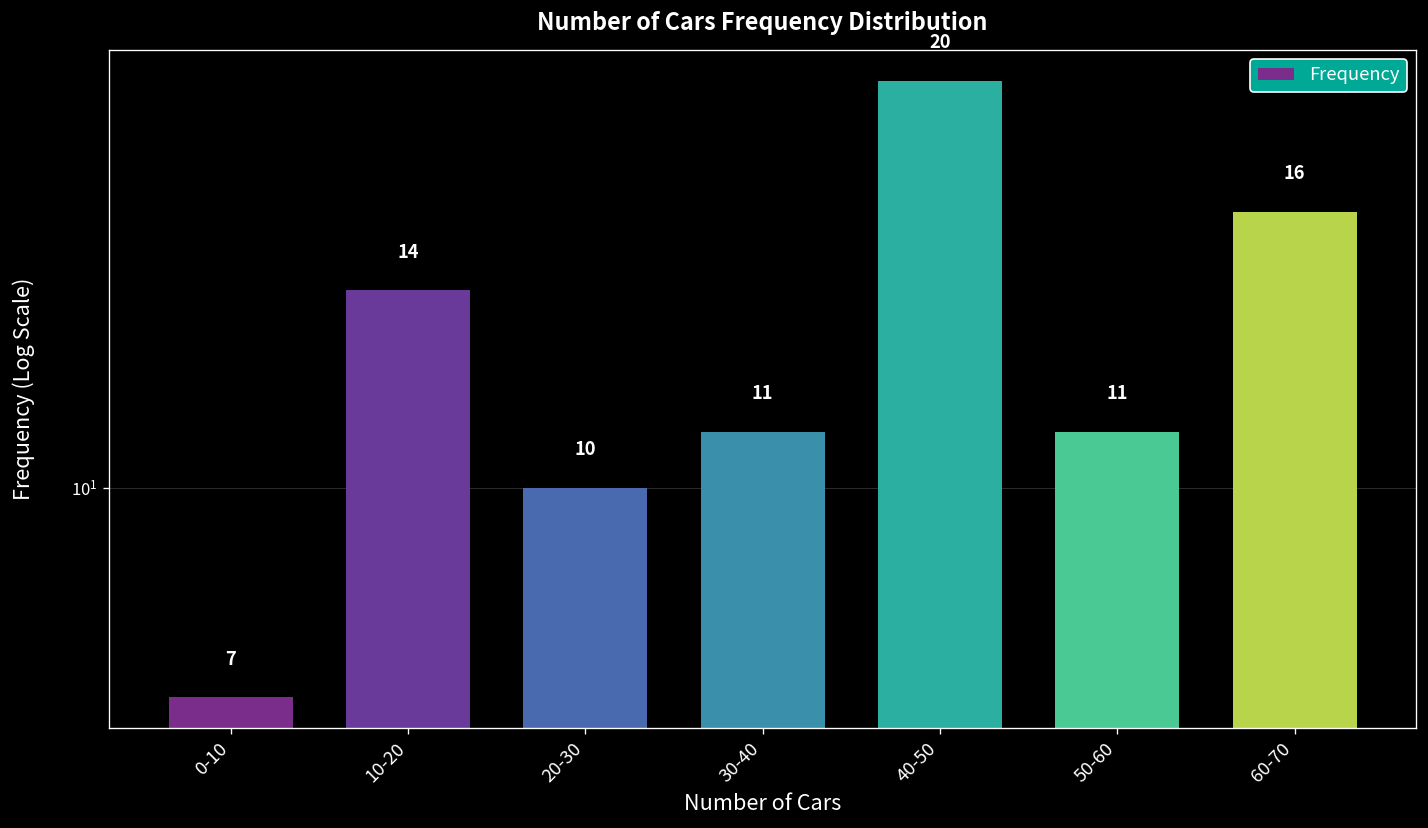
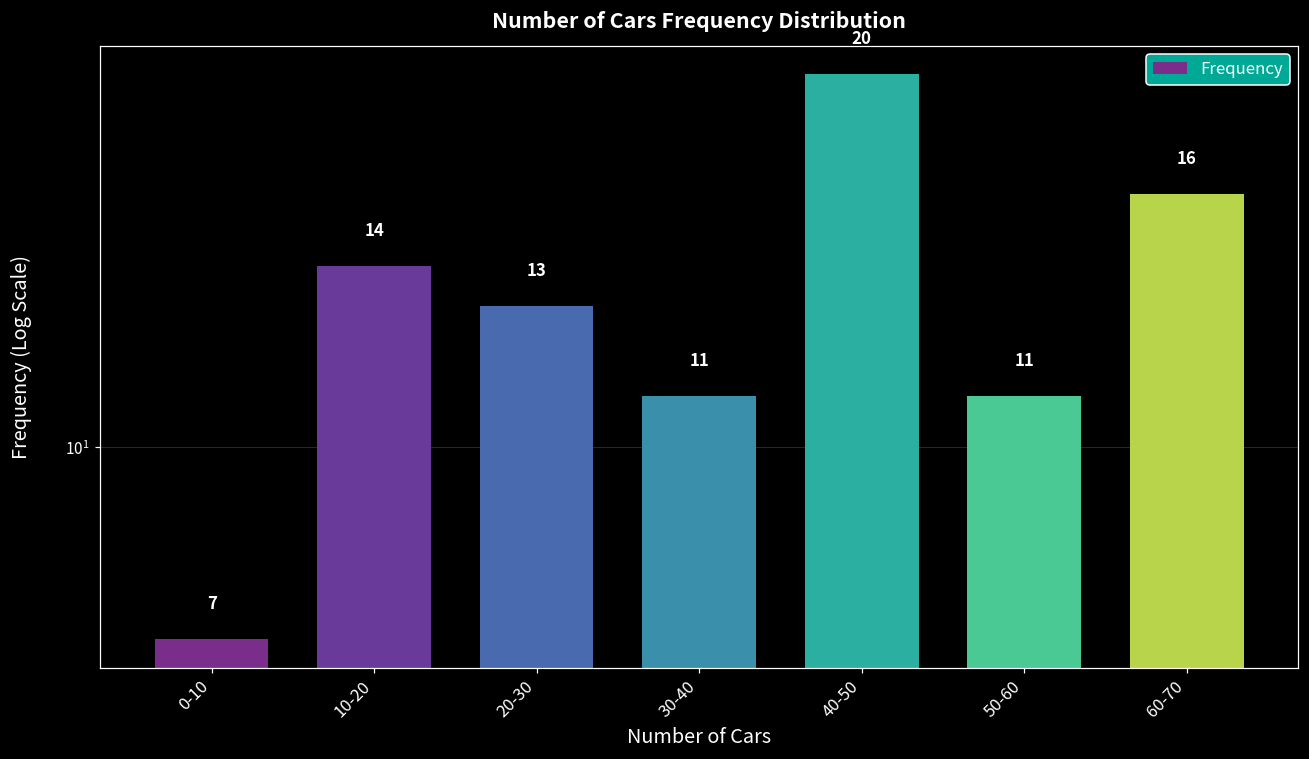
20-30: 10 -> 13
